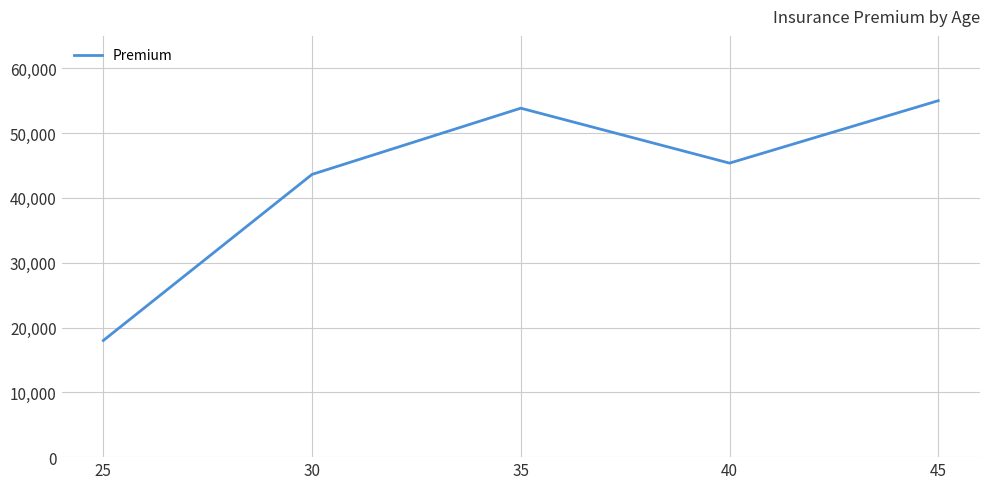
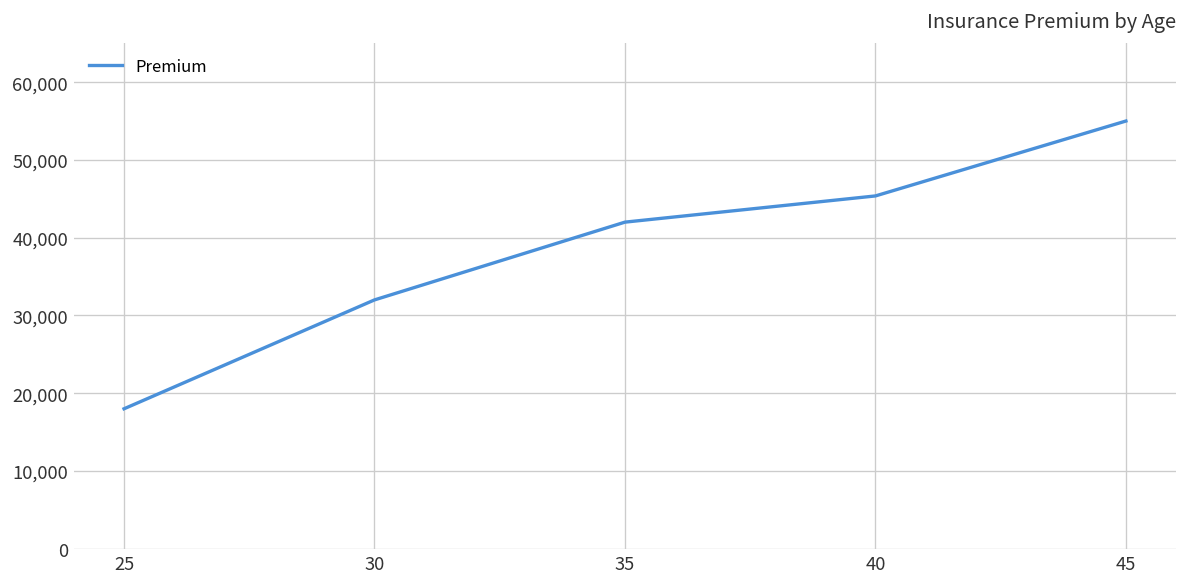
30: 44,000 -> 32,000
35: 54,000 -> 42,000
